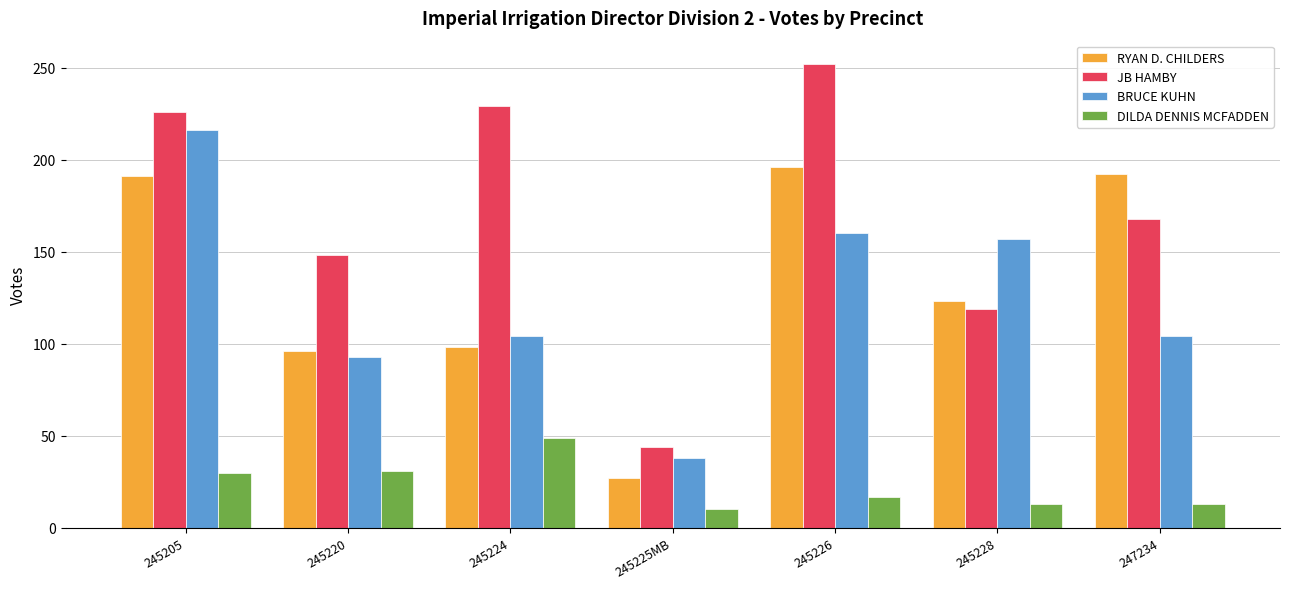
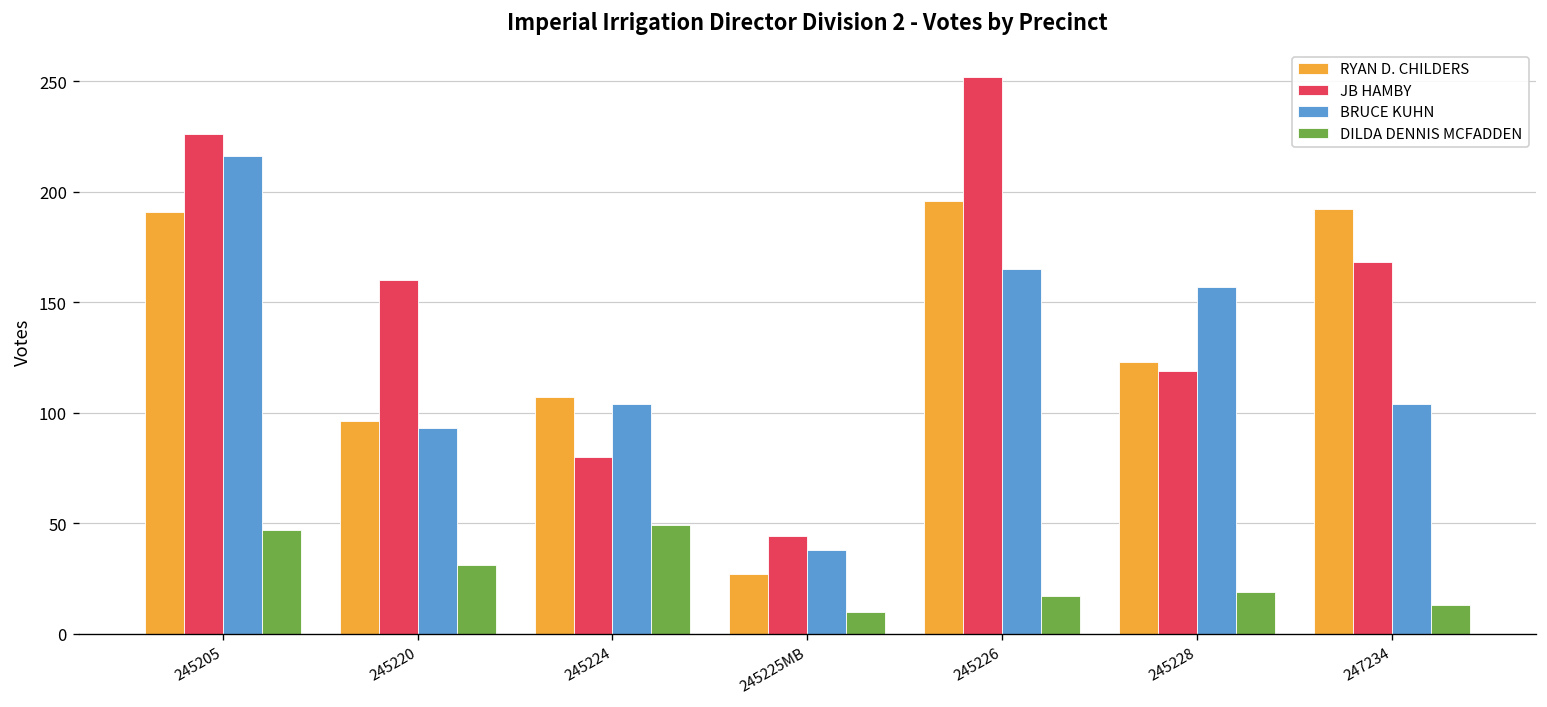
DILDA DENNIS MCFADDEN, 245205: 30 -> 47
JB HAMBY, 245220: 148 -> 160
RYAN D. CHILDERS, 245224: 98 -> 107
JB HAMBY, 245224: 229 -> 80
BRUCE KUHN, 245226: 160 -> 165
DILDA DENNIS MCFADDEN, 245228: 13 -> 19
